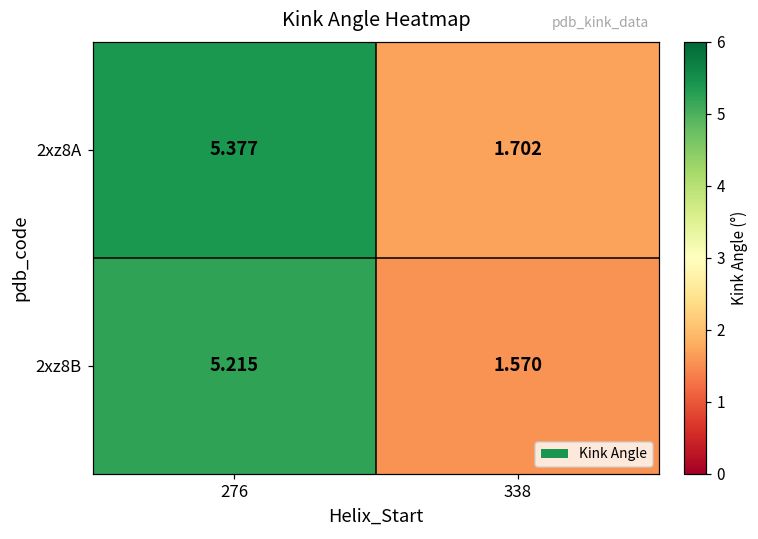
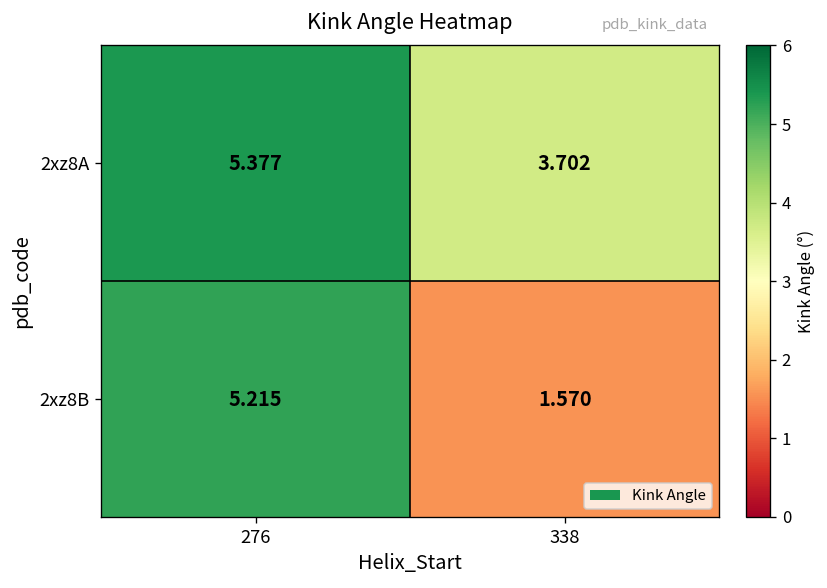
2xz8A, 338: 1.702 -> 3.702
